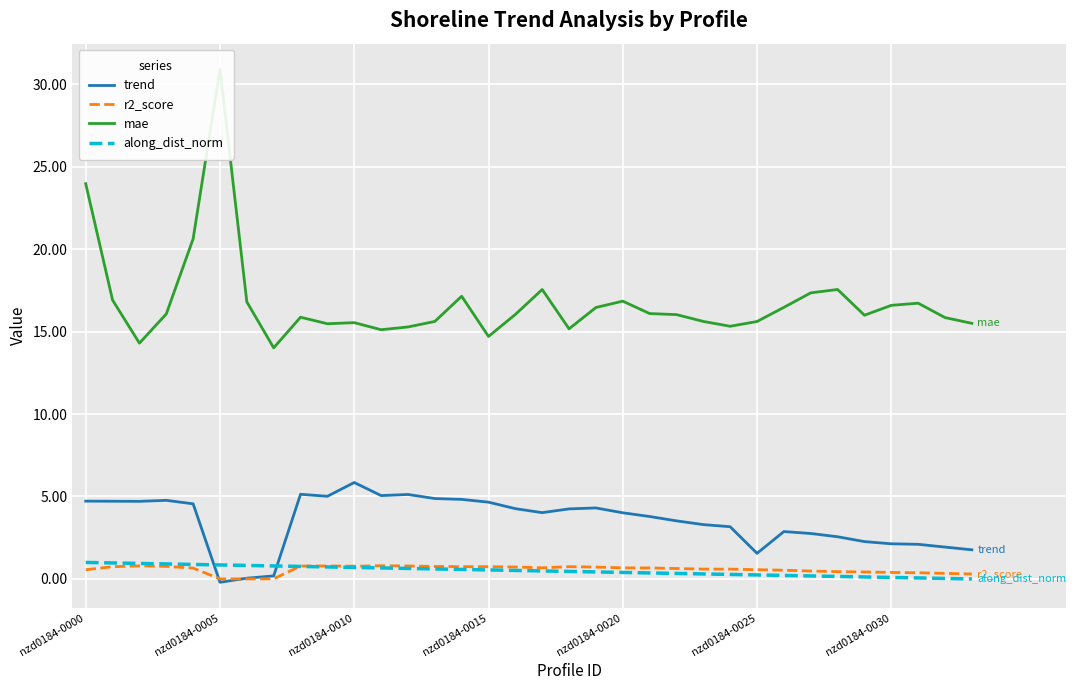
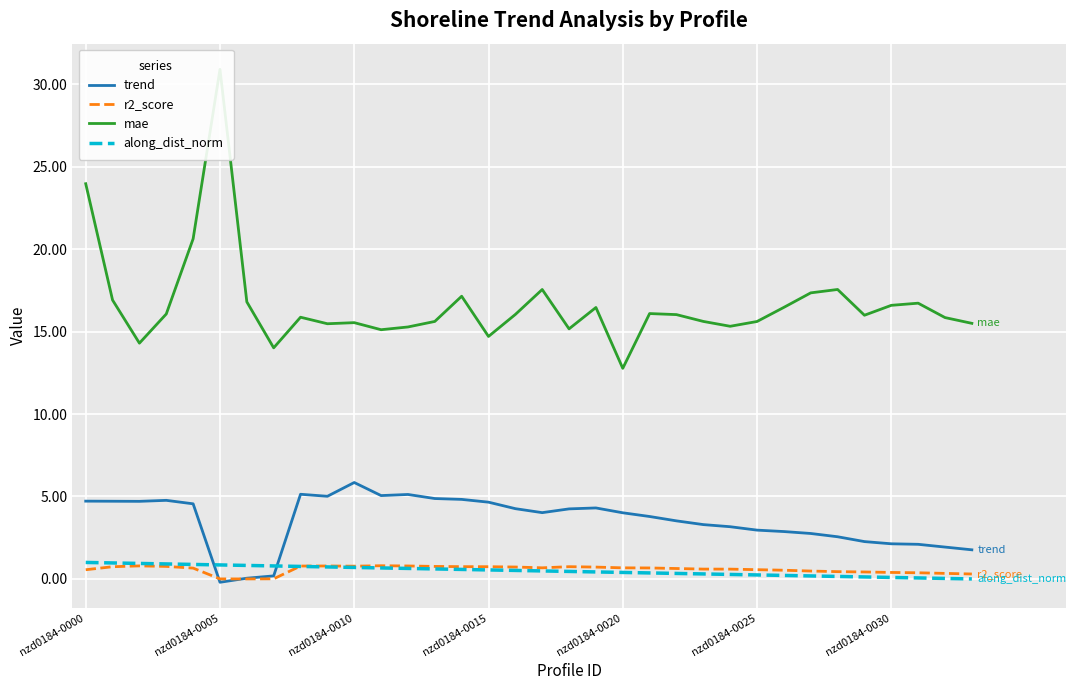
mae, nzd0184-0020: 16.8 -> 12.8
trend, nzd0184-0025: 1.6 -> 3.0
